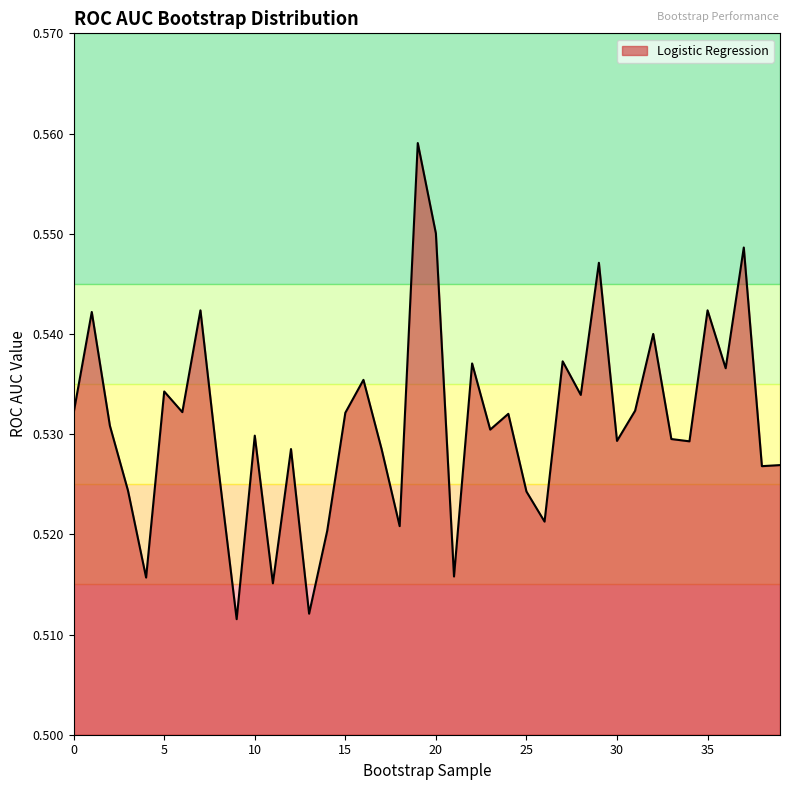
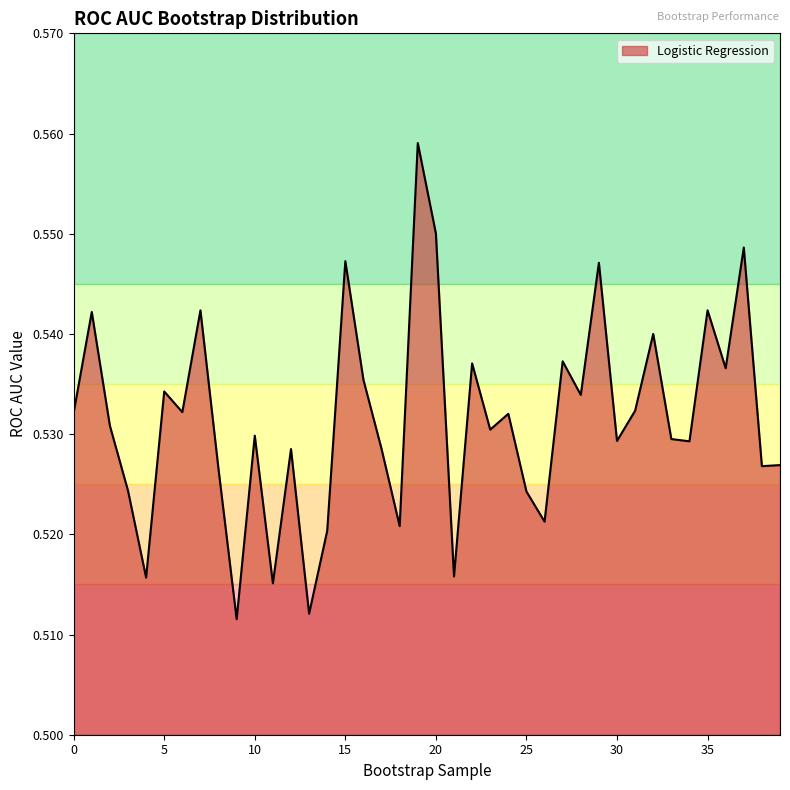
15: 0.5321 -> 0.5473
